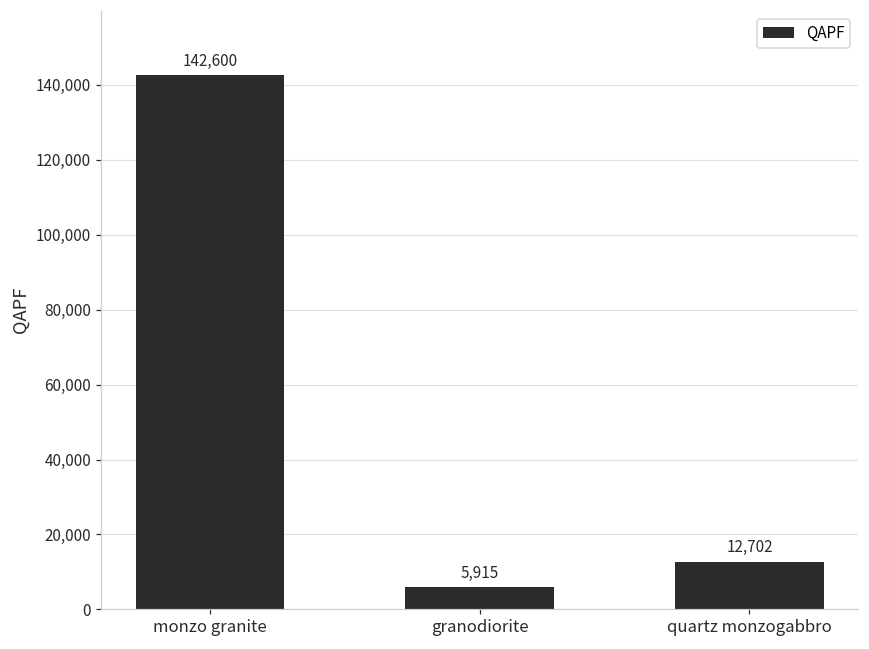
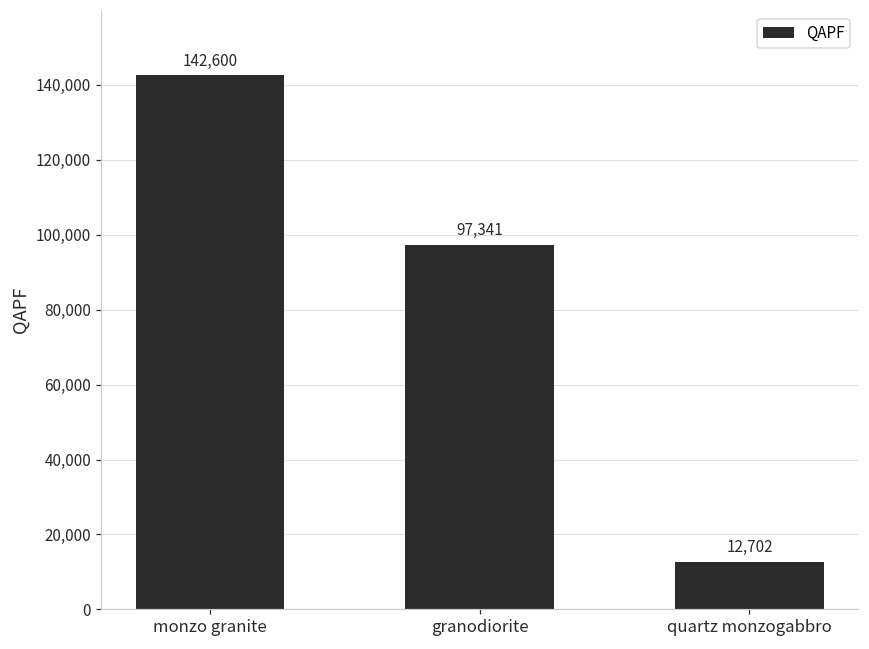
granodiorite: 5,915 -> 97,341
